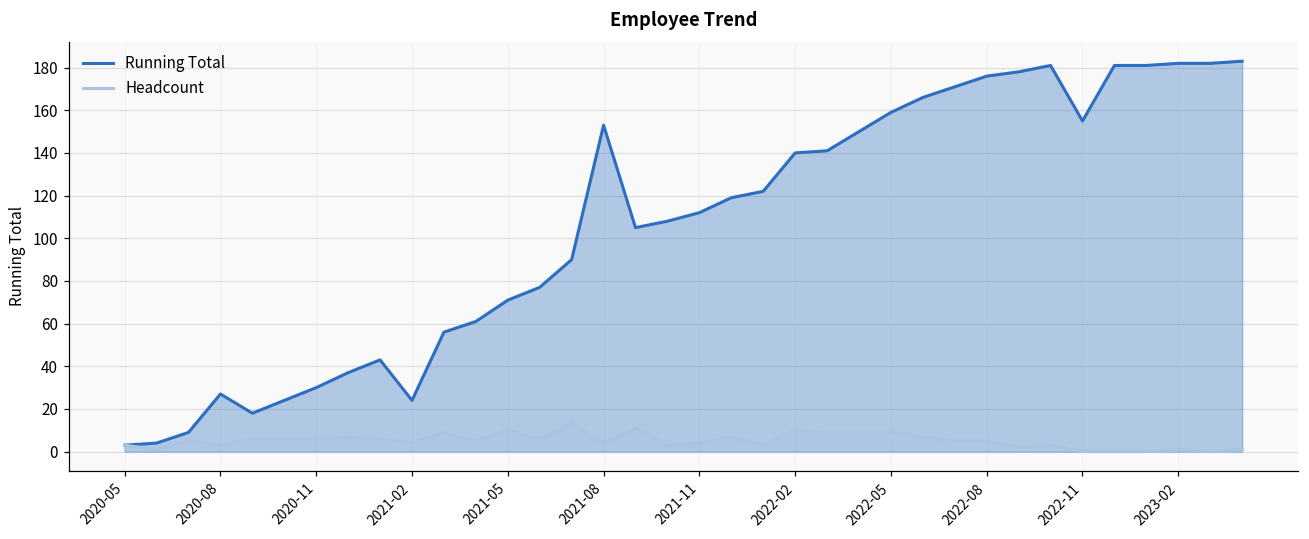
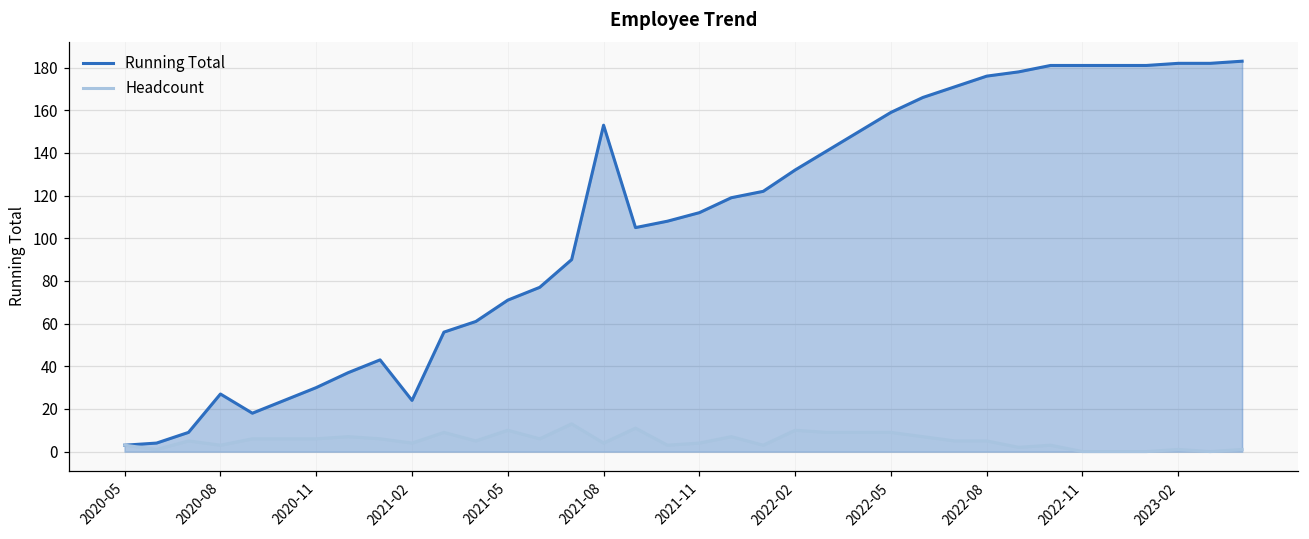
Running Total, 2022-02: 140 -> 132
Running Total, 2022-11: 155 -> 181
